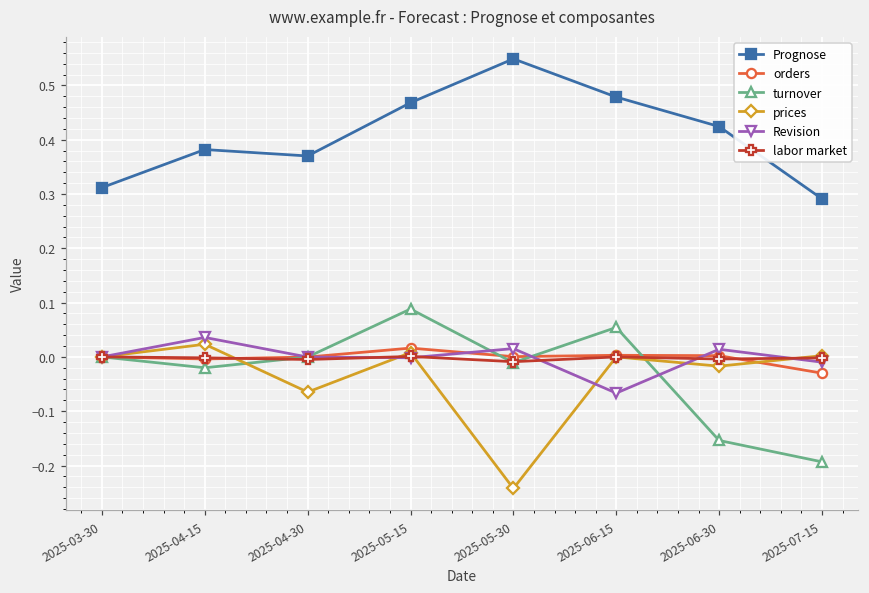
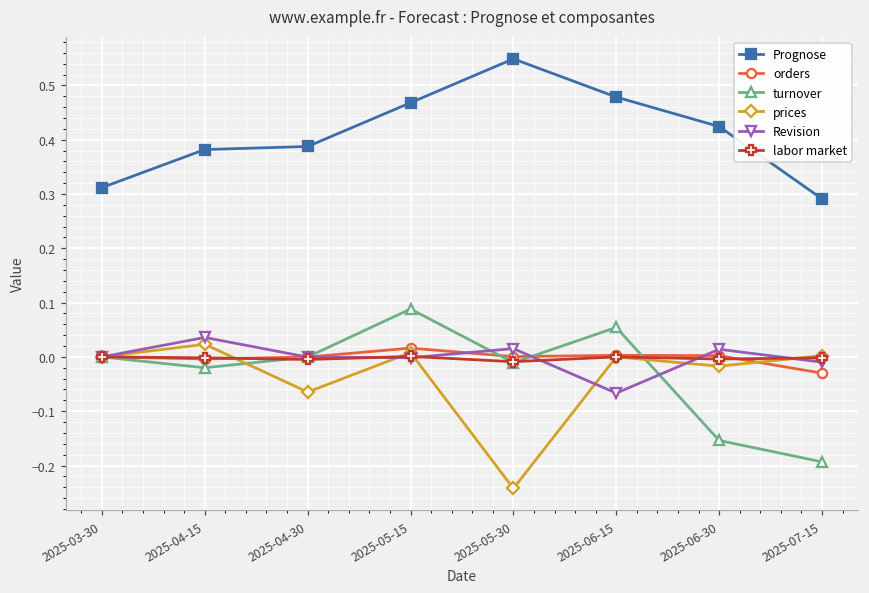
Prognose, 2025-04-30: 0.37 -> 0.39
